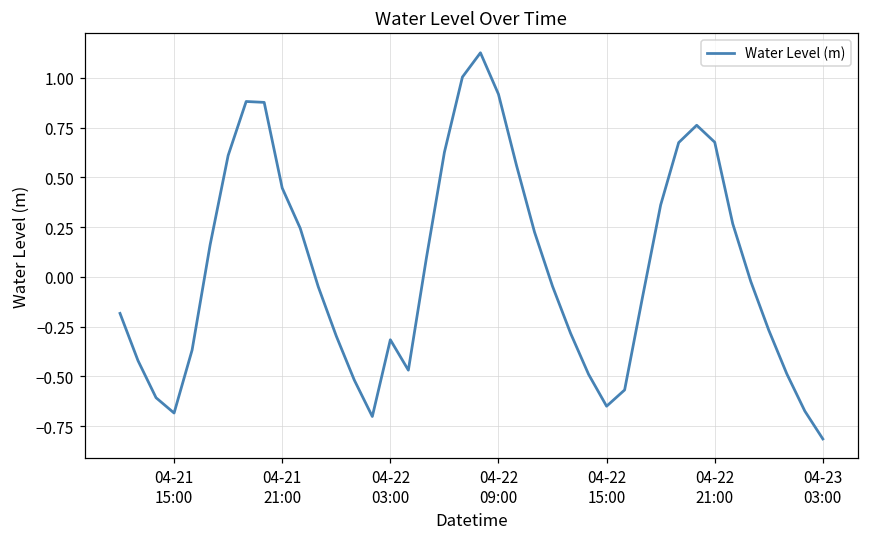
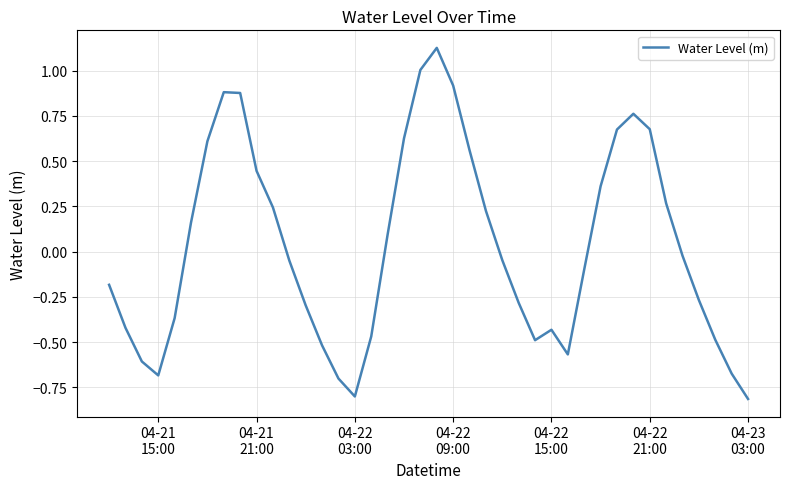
04-22 03:00: -0.32 -> -0.80
04-22 15:00: -0.65 -> -0.43
